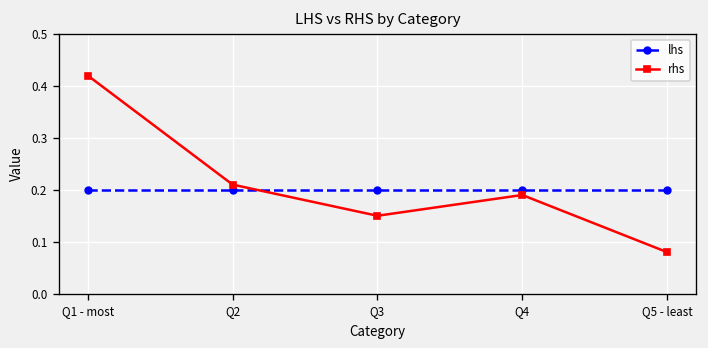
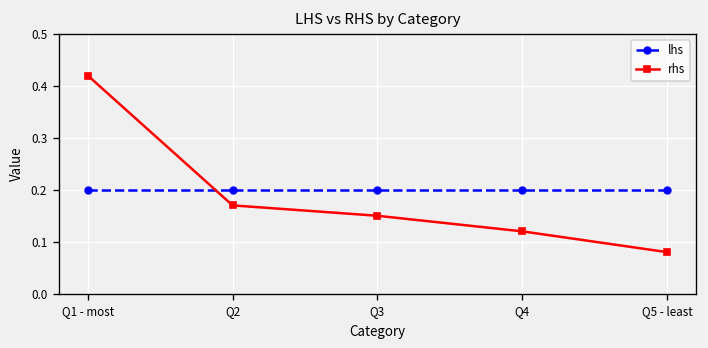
rhs, Q2: 0.21 -> 0.17
rhs, Q4: 0.19 -> 0.12
